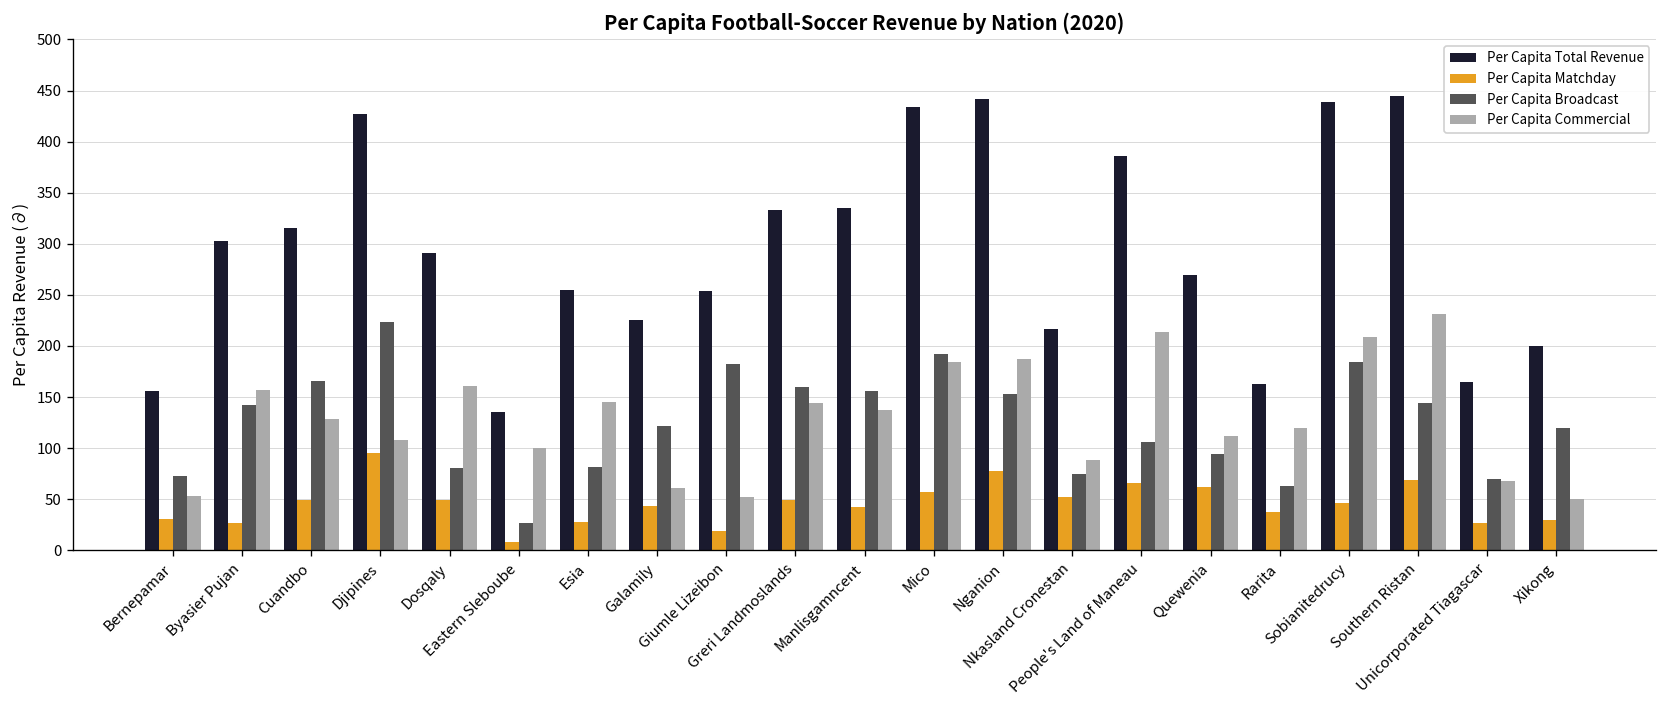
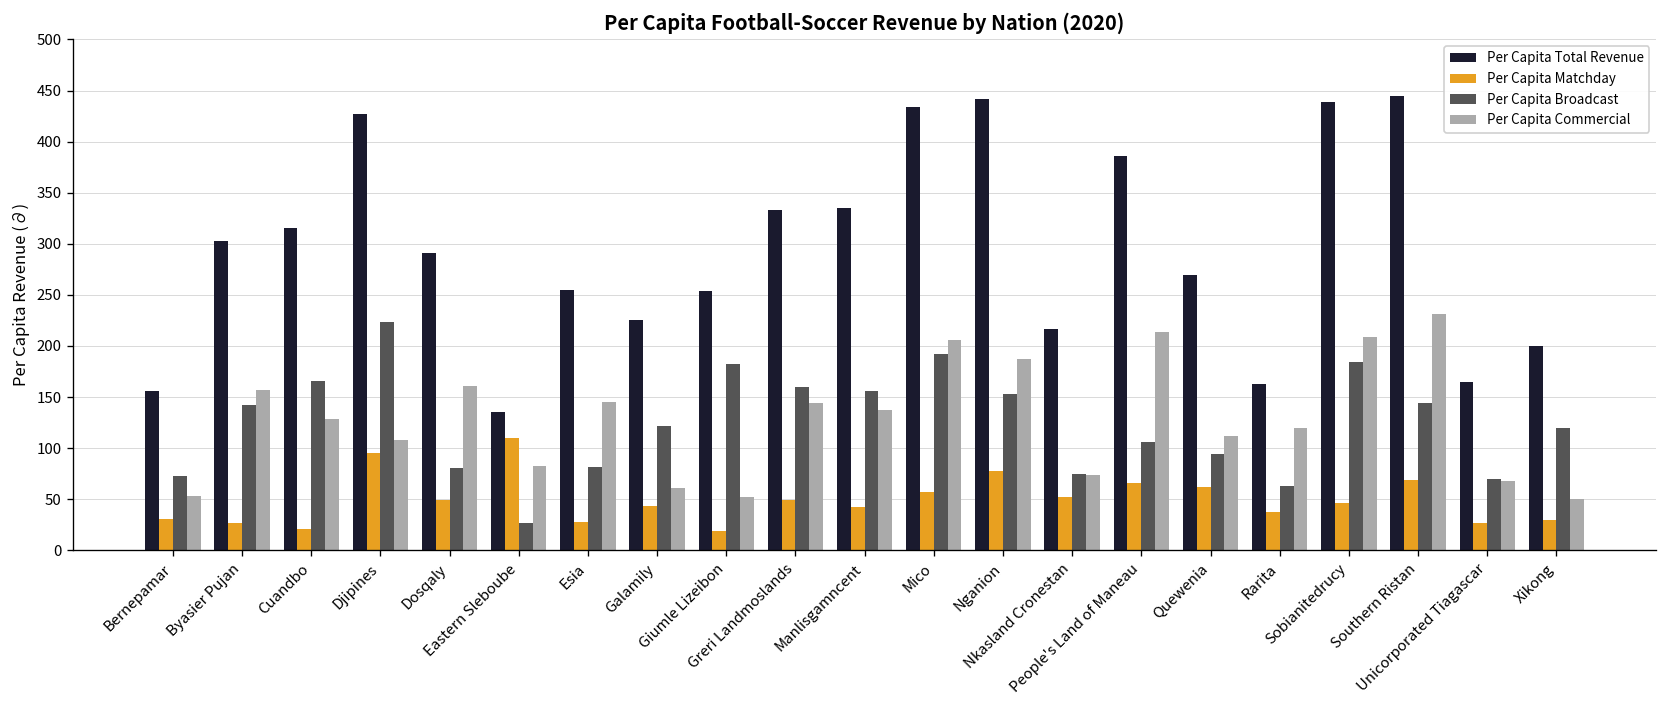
Per Capita Matchday, Cuandbo: 50 -> 20
Per Capita Matchday, Eastern Sleboube: 10 -> 110
Per Capita Commercial, Eastern Sleboube: 100 -> 80
Per Capita Commercial, Mico: 180 -> 210
Per Capita Commercial, Nkasland Cronestan: 90 -> 70
